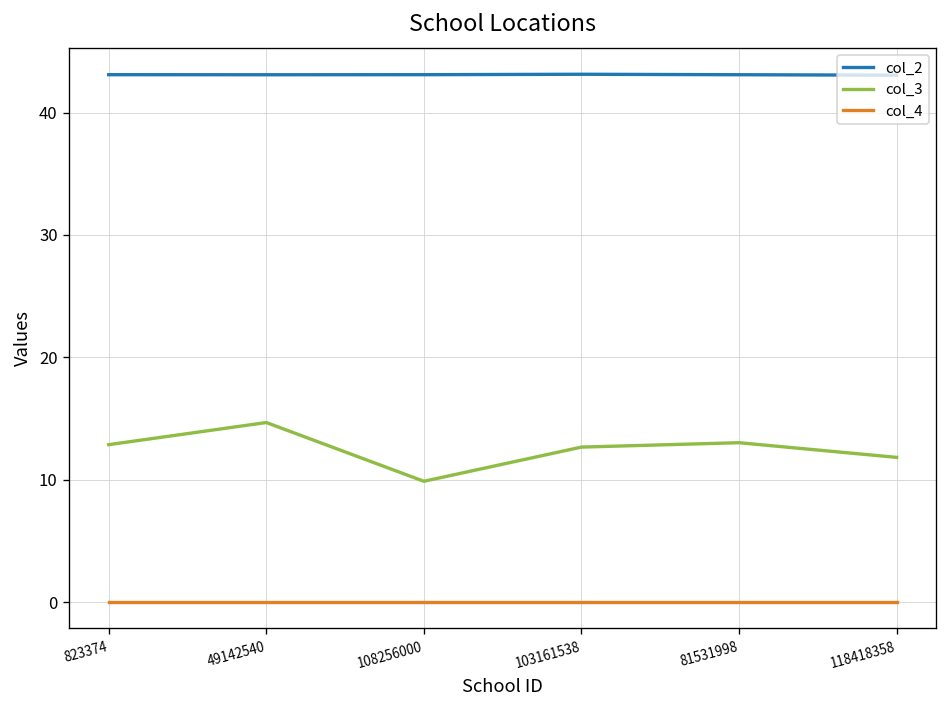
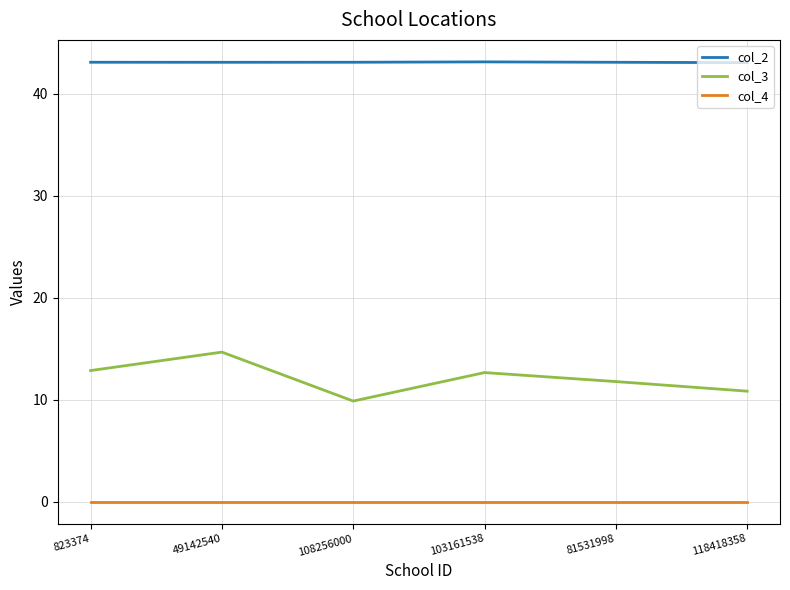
col_3, 81531998: 13.0 -> 11.8
col_3, 118418358: 11.8 -> 10.8
